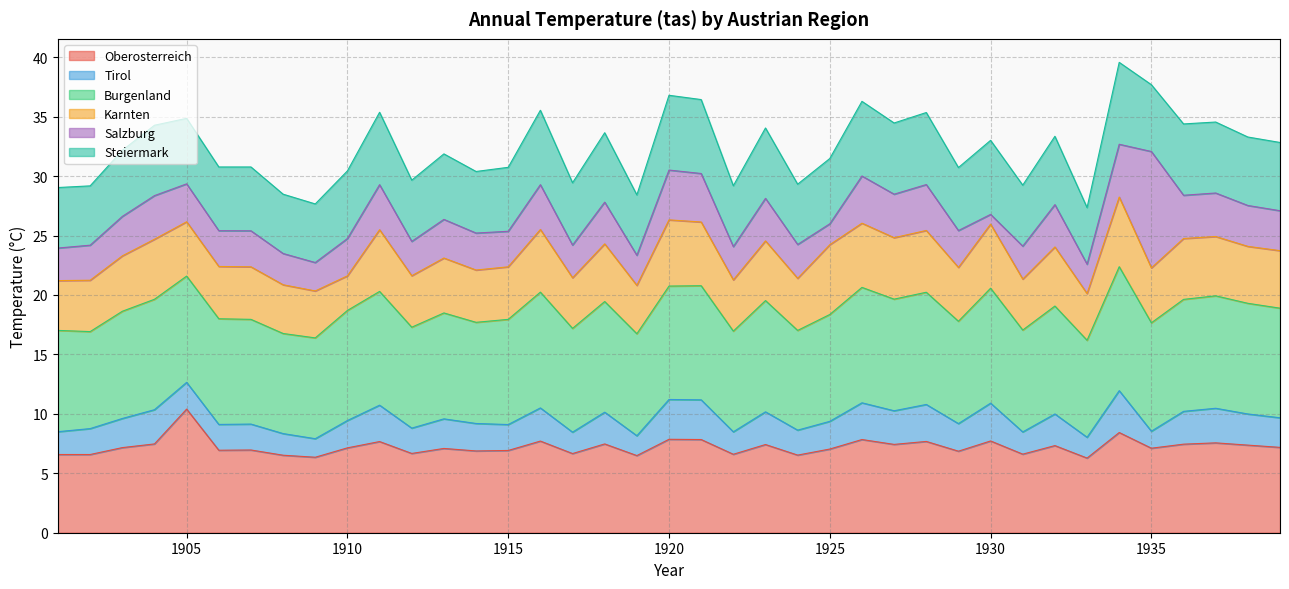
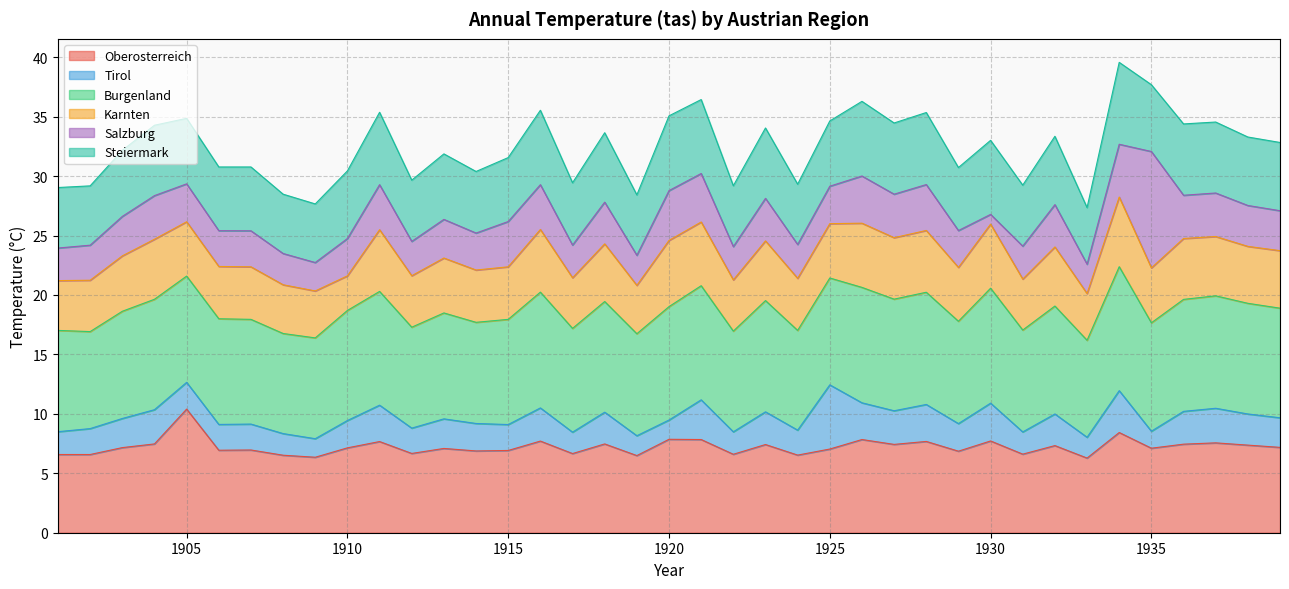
Salzburg, 1915: 3.0 -> 3.8
Tirol, 1920: 3.4 -> 1.6
Tirol, 1925: 2.3 -> 5.4
Karnten, 1925: 5.9 -> 4.6
Salzburg, 1925: 1.8 -> 3.1
